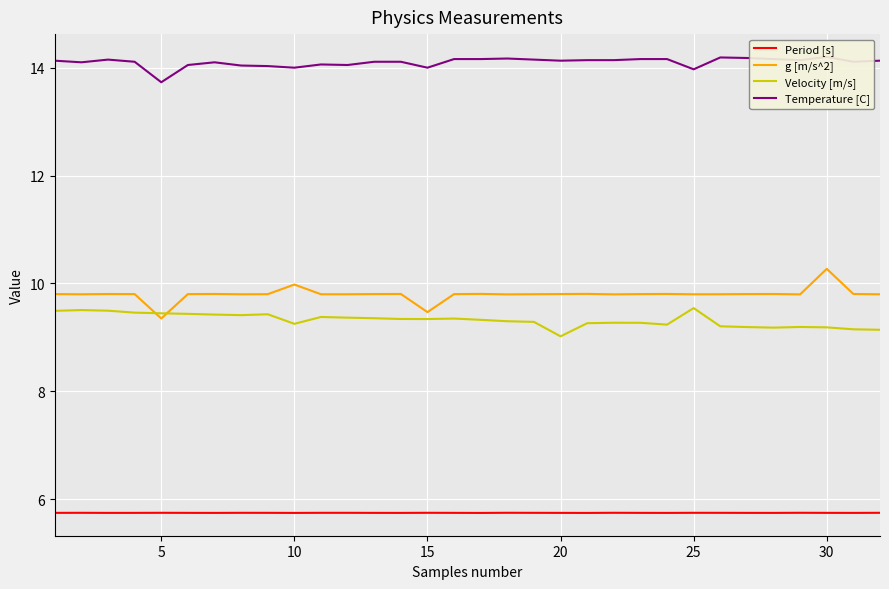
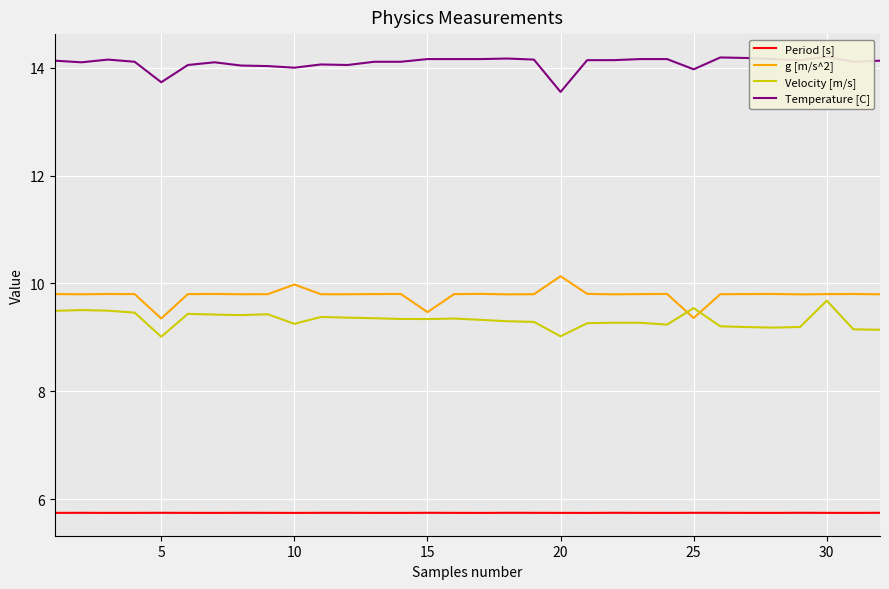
Velocity [m/s], 5: 9.4 -> 9.0
Temperature [C], 15: 14.0 -> 14.2
g [m/s^2], 20: 9.8 -> 10.1
Temperature [C], 20: 14.1 -> 13.6
g [m/s^2], 25: 9.8 -> 9.4
g [m/s^2], 30: 10.3 -> 9.8
Velocity [m/s], 30: 9.2 -> 9.7
